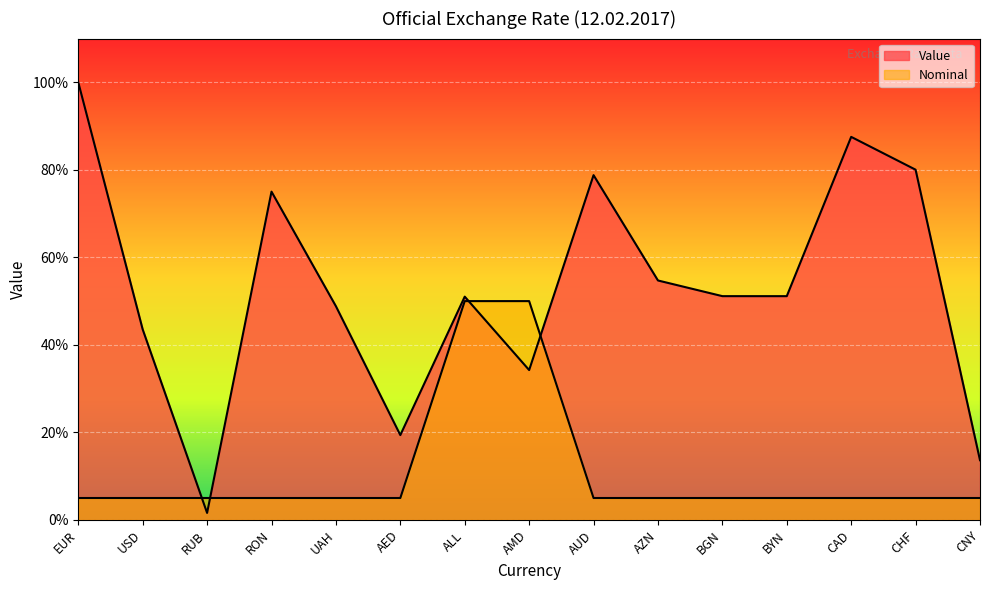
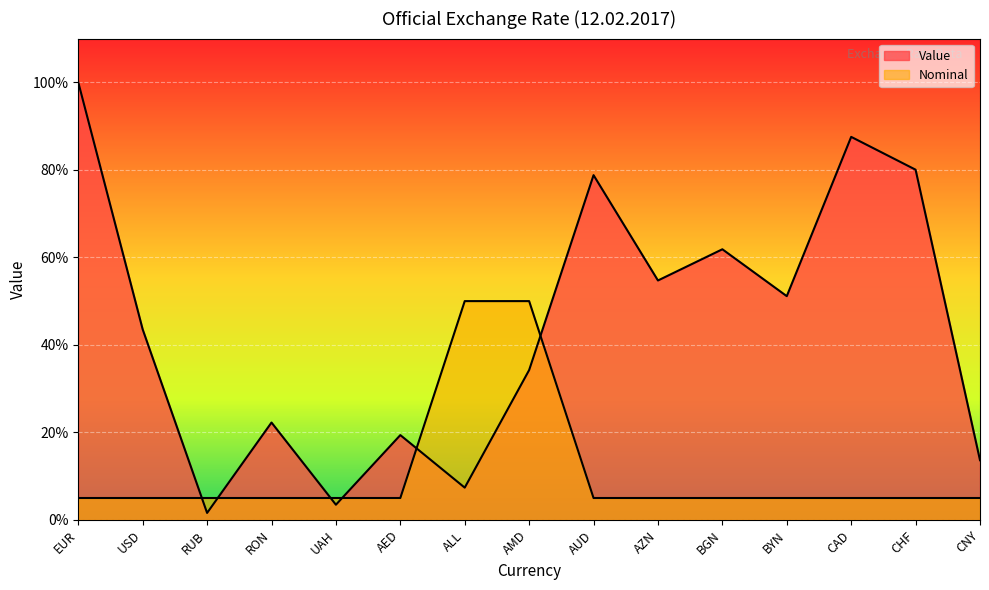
Value, RON: 75% -> 22%
Value, UAH: 49% -> 3%
Value, ALL: 51% -> 7%
Value, BGN: 51% -> 62%
